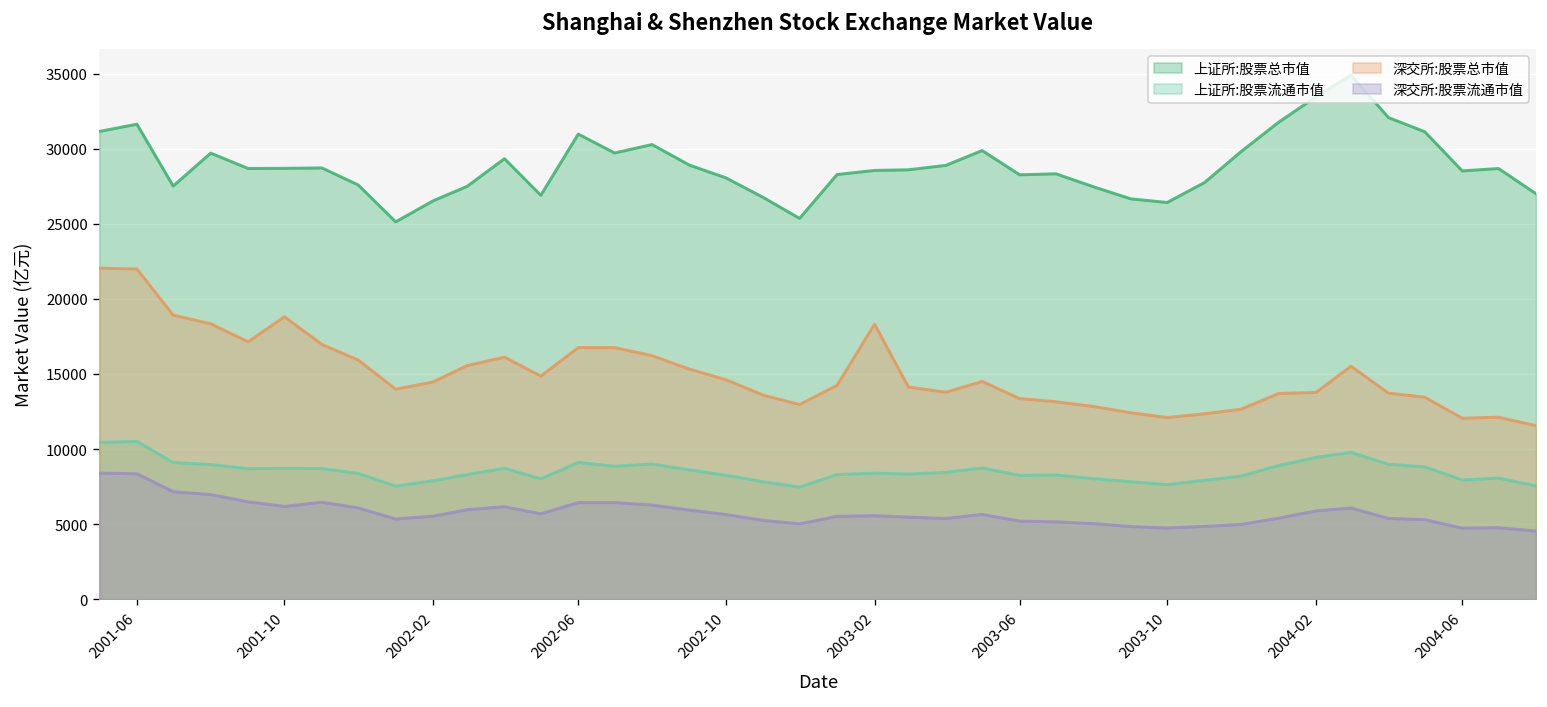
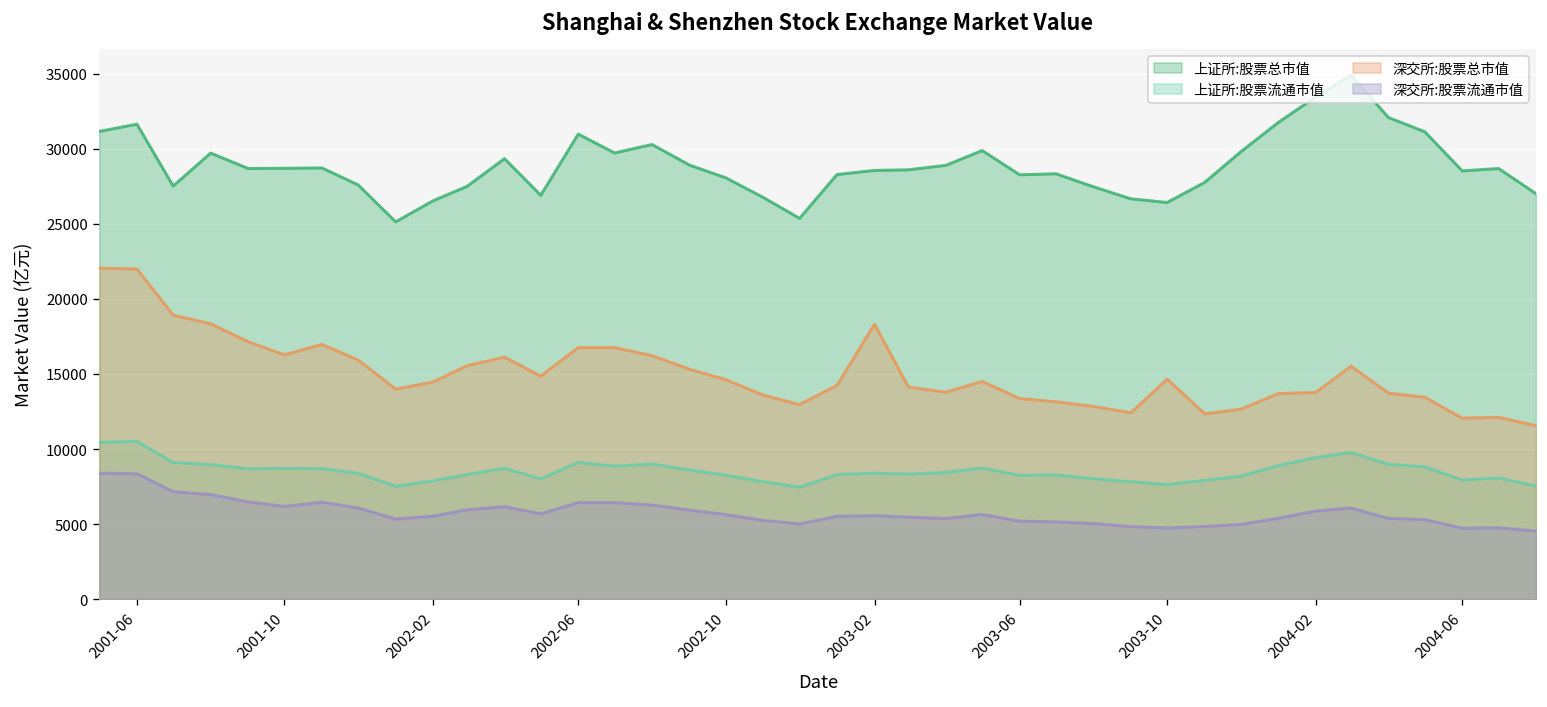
深交所:股票总市值, 2001-10: 18800 -> 16300
深交所:股票总市值, 2003-10: 12100 -> 14700
